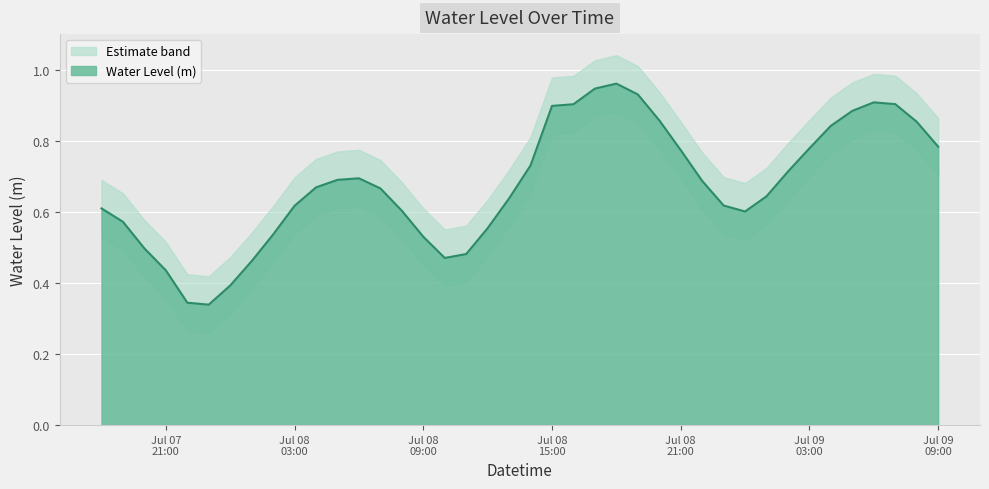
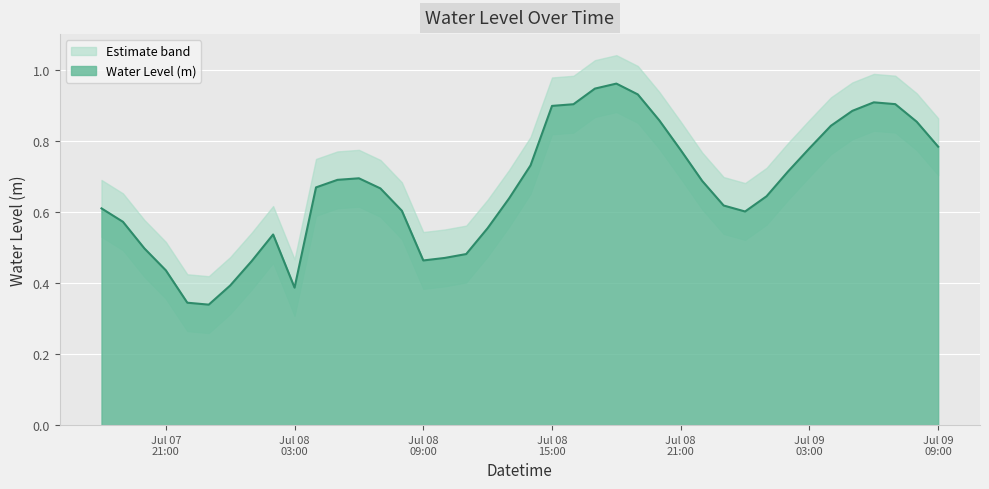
Water Level (m), Jul 08 03:00: 0.62 -> 0.39
Water Level (m), Jul 08 09:00: 0.53 -> 0.46
